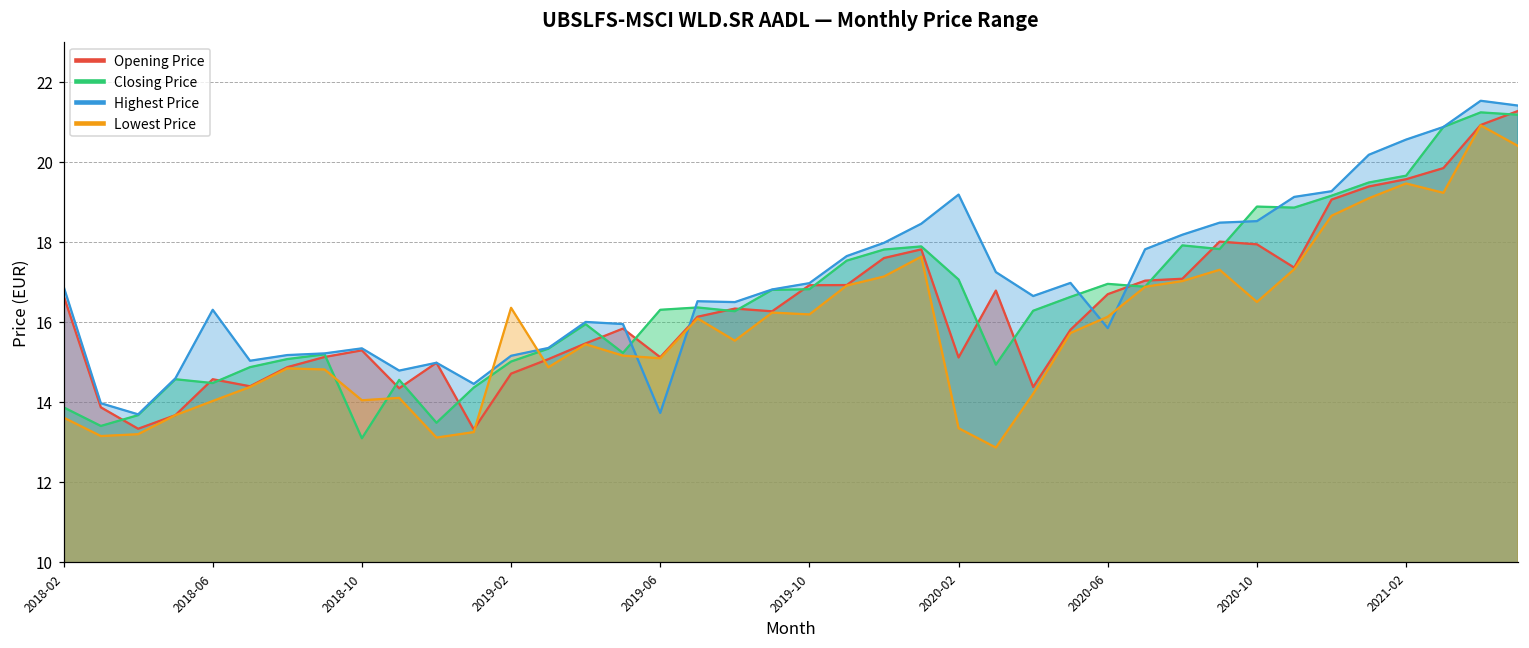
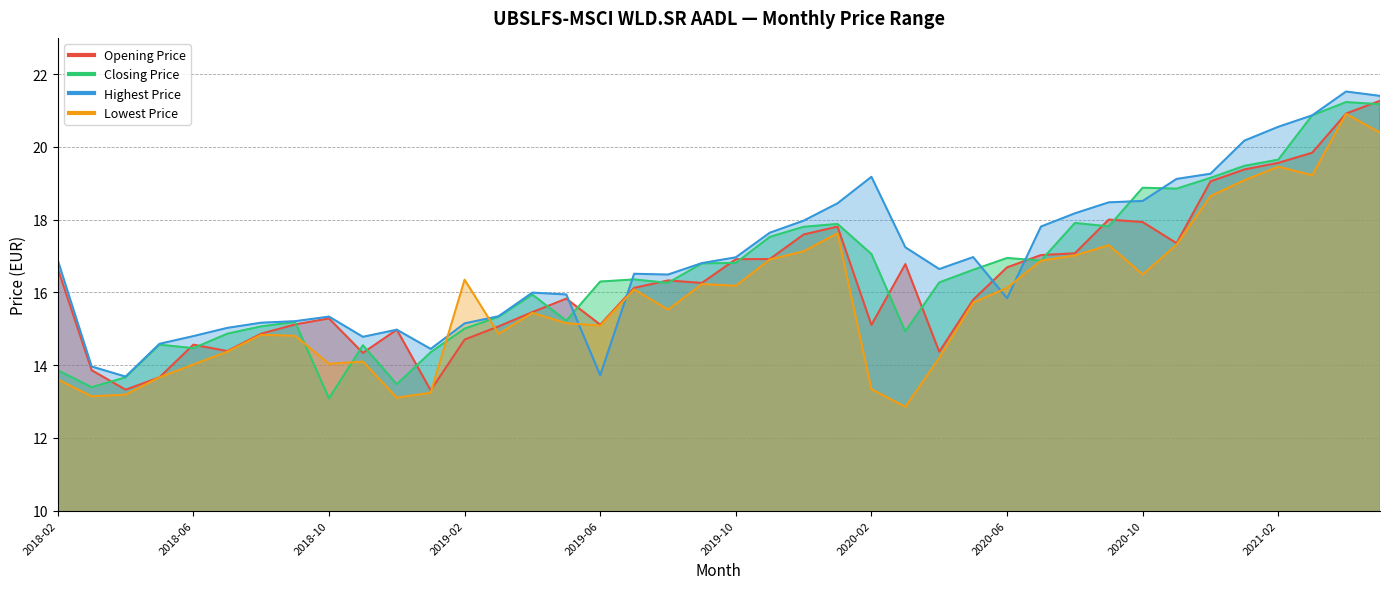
Highest Price, 2018-06: 16.3 -> 14.8
